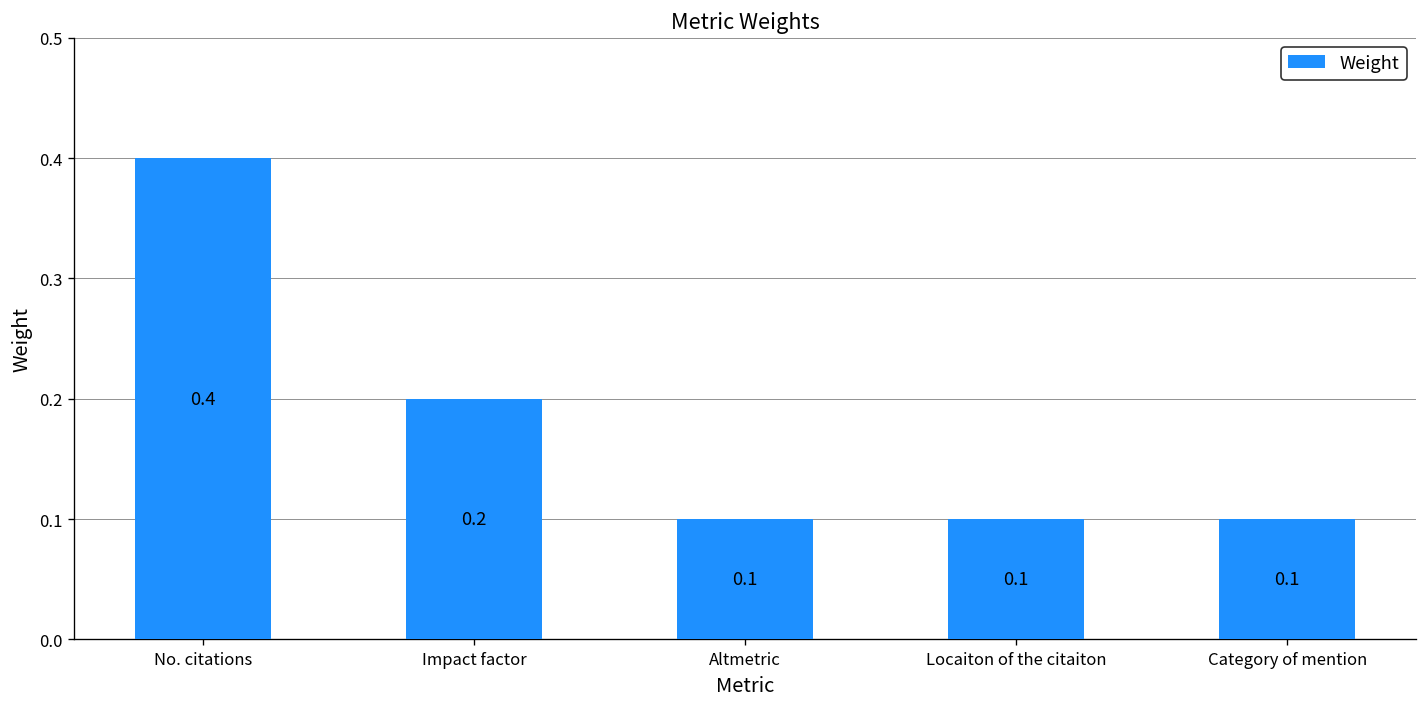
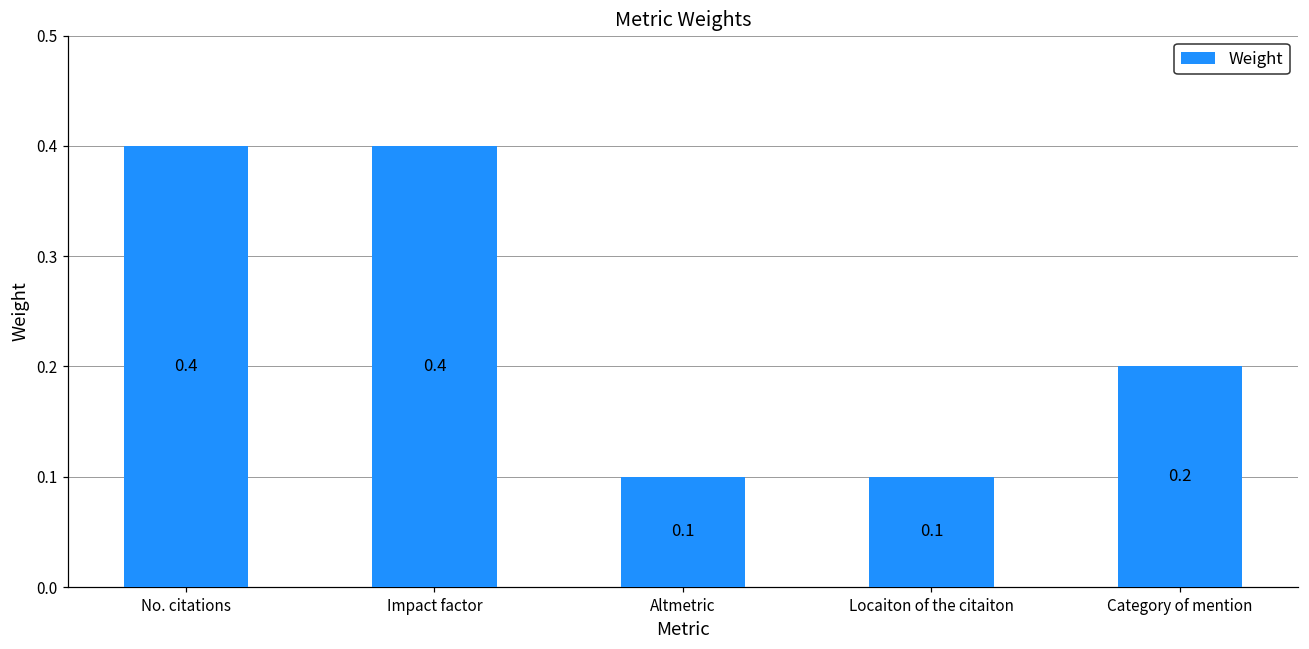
Impact factor: 0.2 -> 0.4
Category of mention: 0.1 -> 0.2
